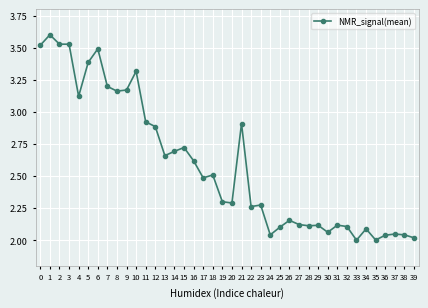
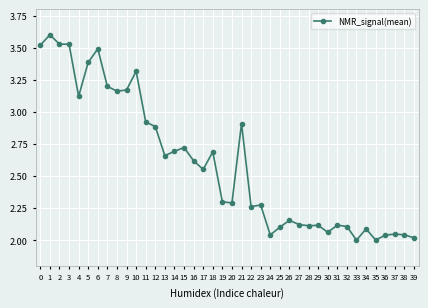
17: 2.49 -> 2.55
18: 2.51 -> 2.69
